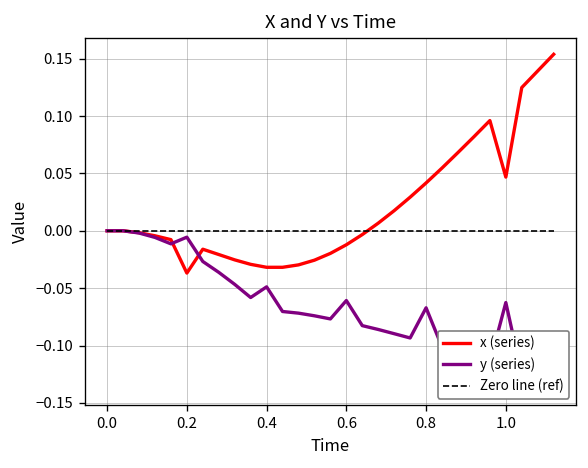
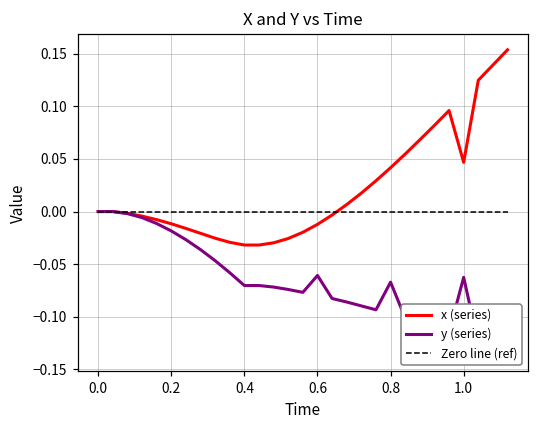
x (series), 0.2: -0.04 -> -0.01
y (series), 0.2: -0.01 -> -0.02
y (series), 0.4: -0.05 -> -0.07
